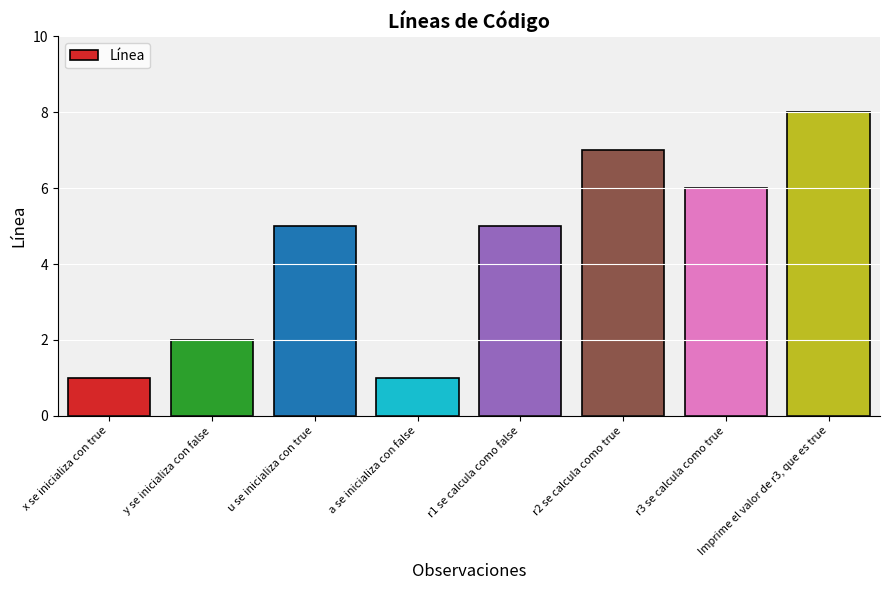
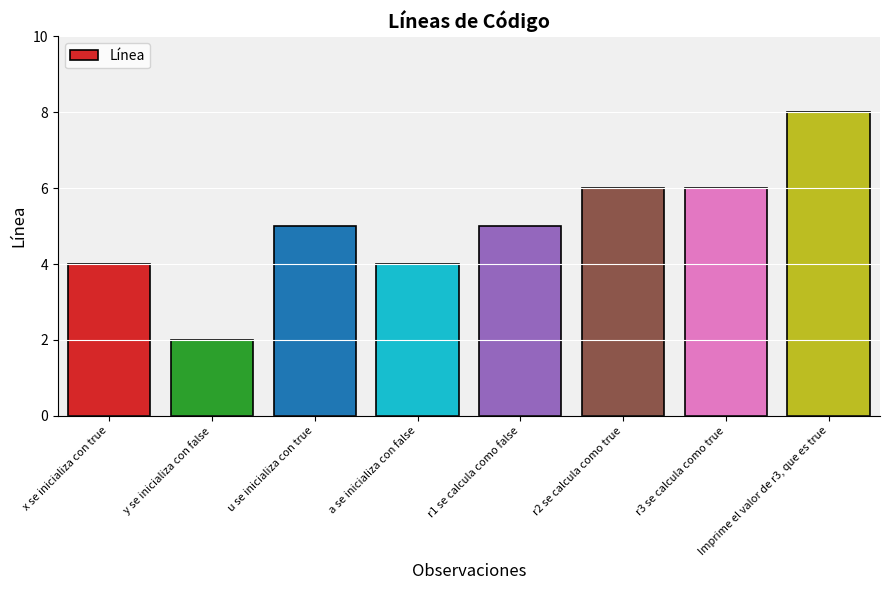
x se inicializa con true: 1 -> 4
a se inicializa con false: 1 -> 4
r2 se calcula como true: 7 -> 6
